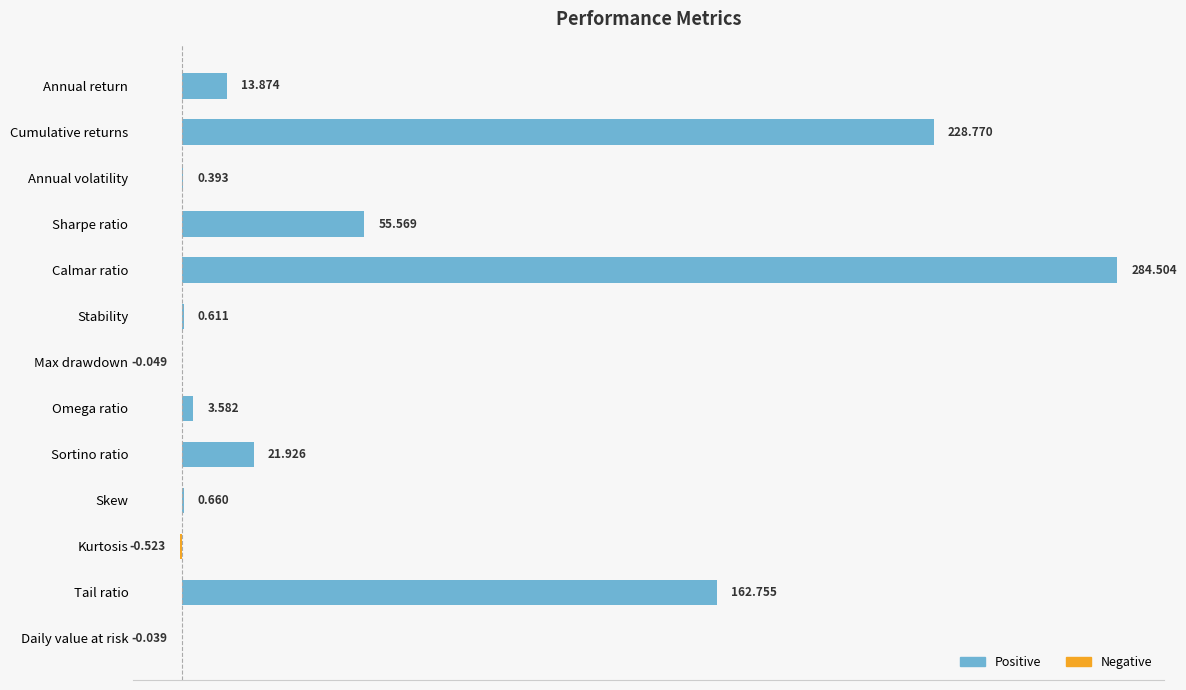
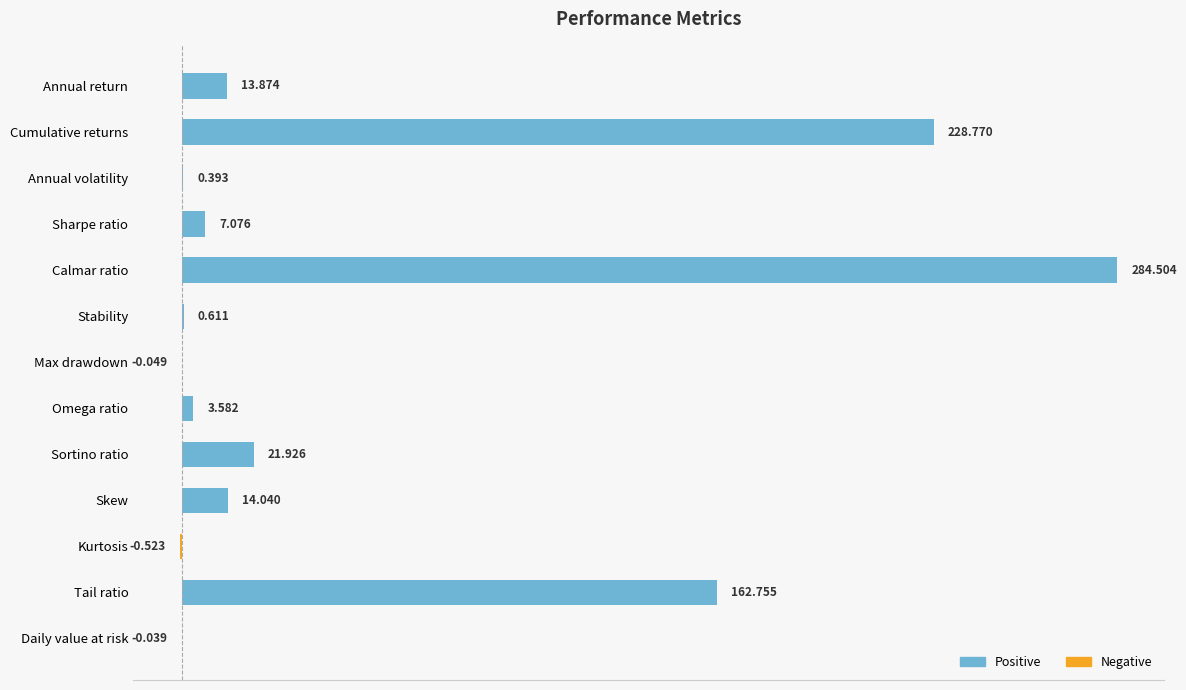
Sharpe ratio: 55.569 -> 7.076
Skew: 0.660 -> 14.040
